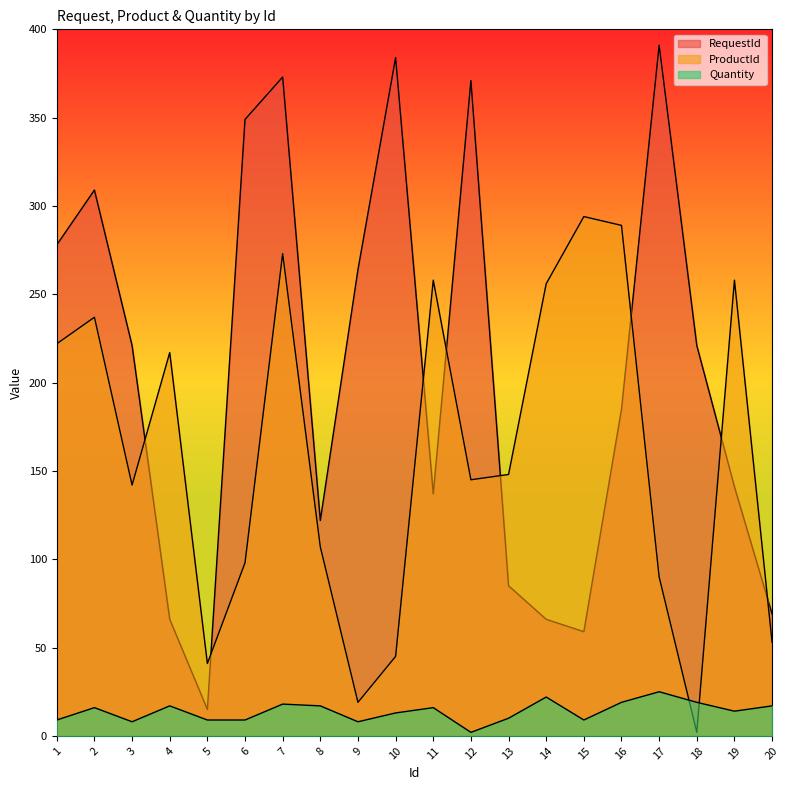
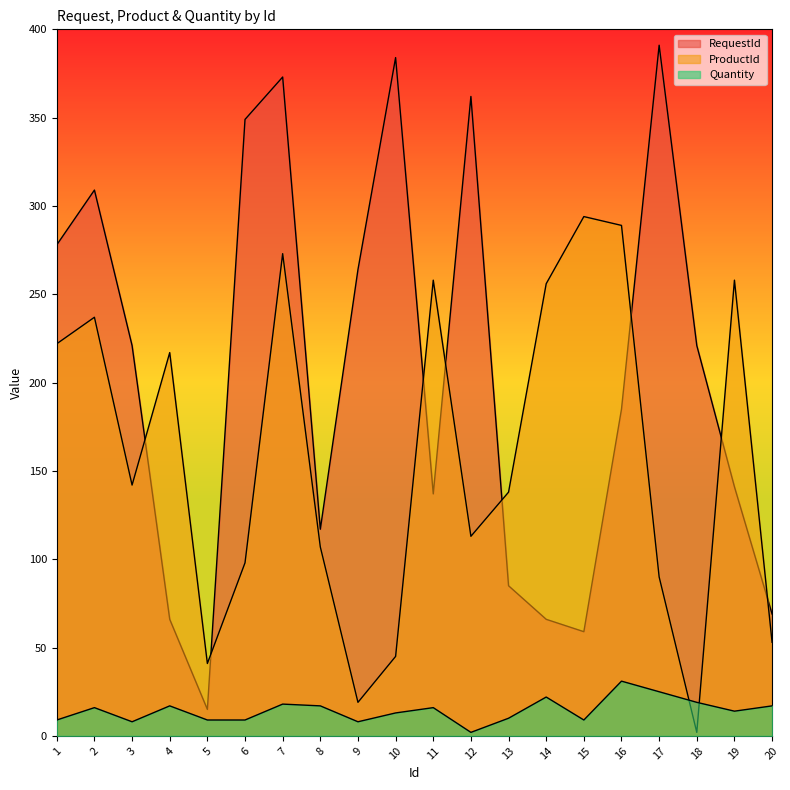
RequestId, 8: 122 -> 117
RequestId, 12: 371 -> 362
ProductId, 12: 145 -> 113
ProductId, 13: 148 -> 138
Quantity, 16: 19 -> 31
